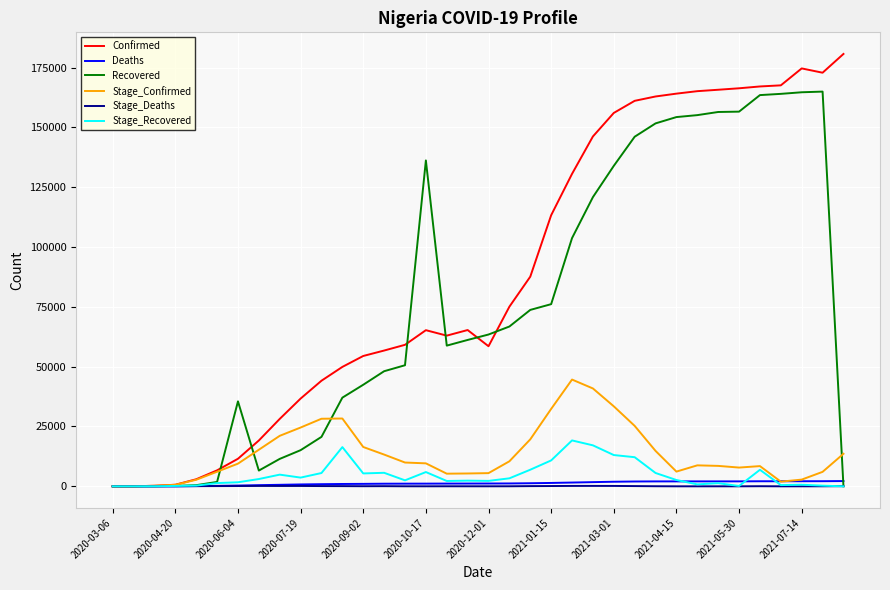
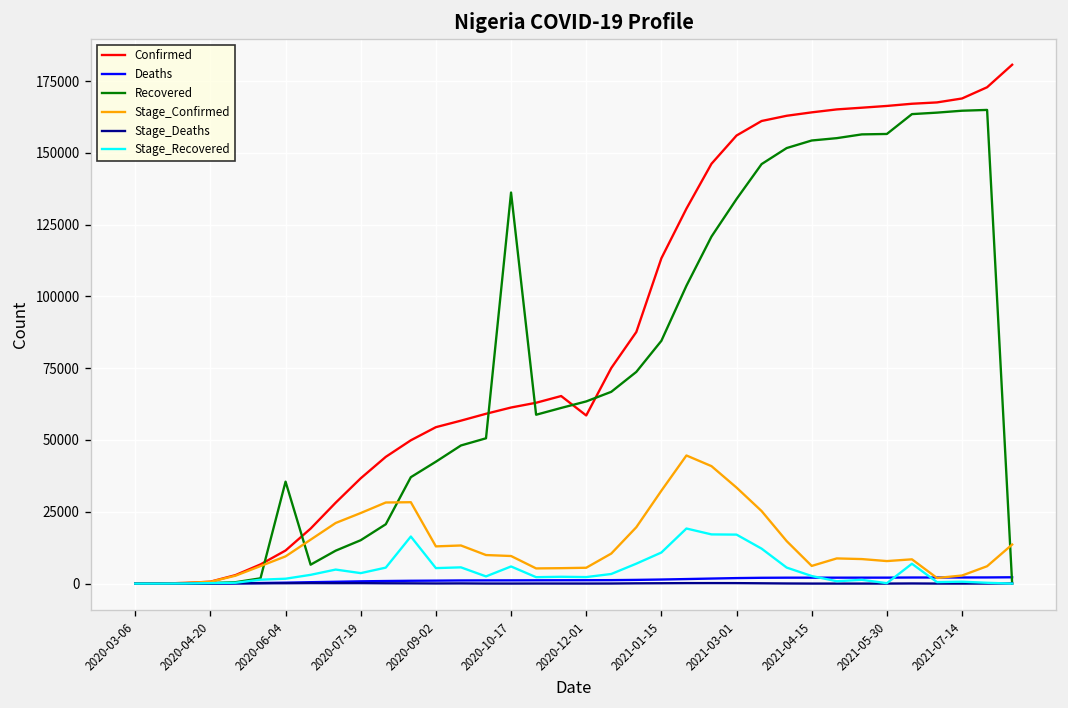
Stage_Confirmed, 2020-09-02: 16000 -> 13000
Confirmed, 2020-10-17: 65000 -> 61000
Recovered, 2021-01-15: 76000 -> 85000
Stage_Recovered, 2021-03-01: 13000 -> 17000
Confirmed, 2021-07-14: 175000 -> 169000
